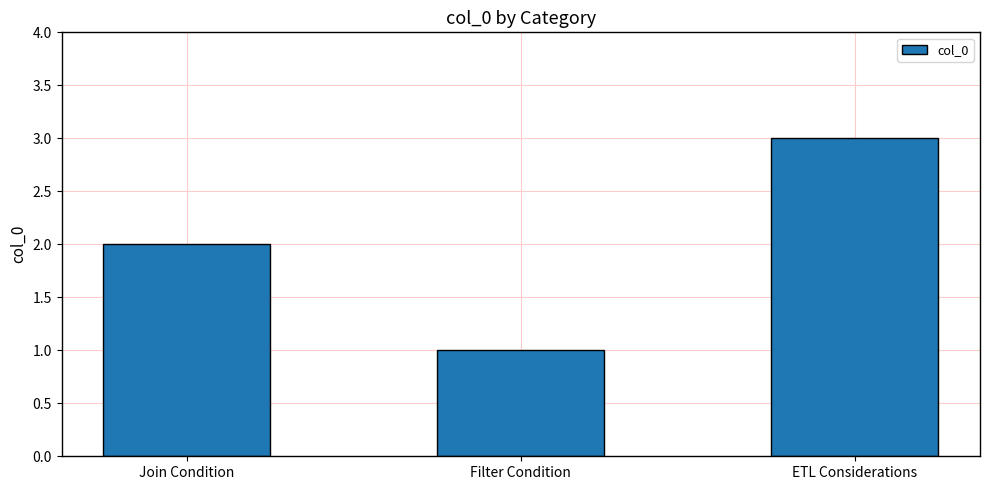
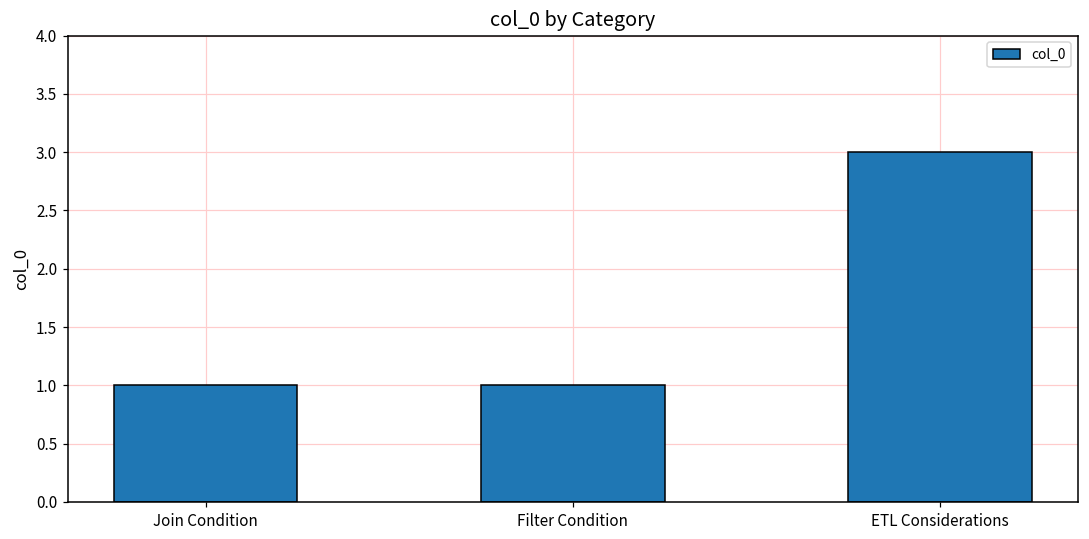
Join Condition: 2 -> 1
